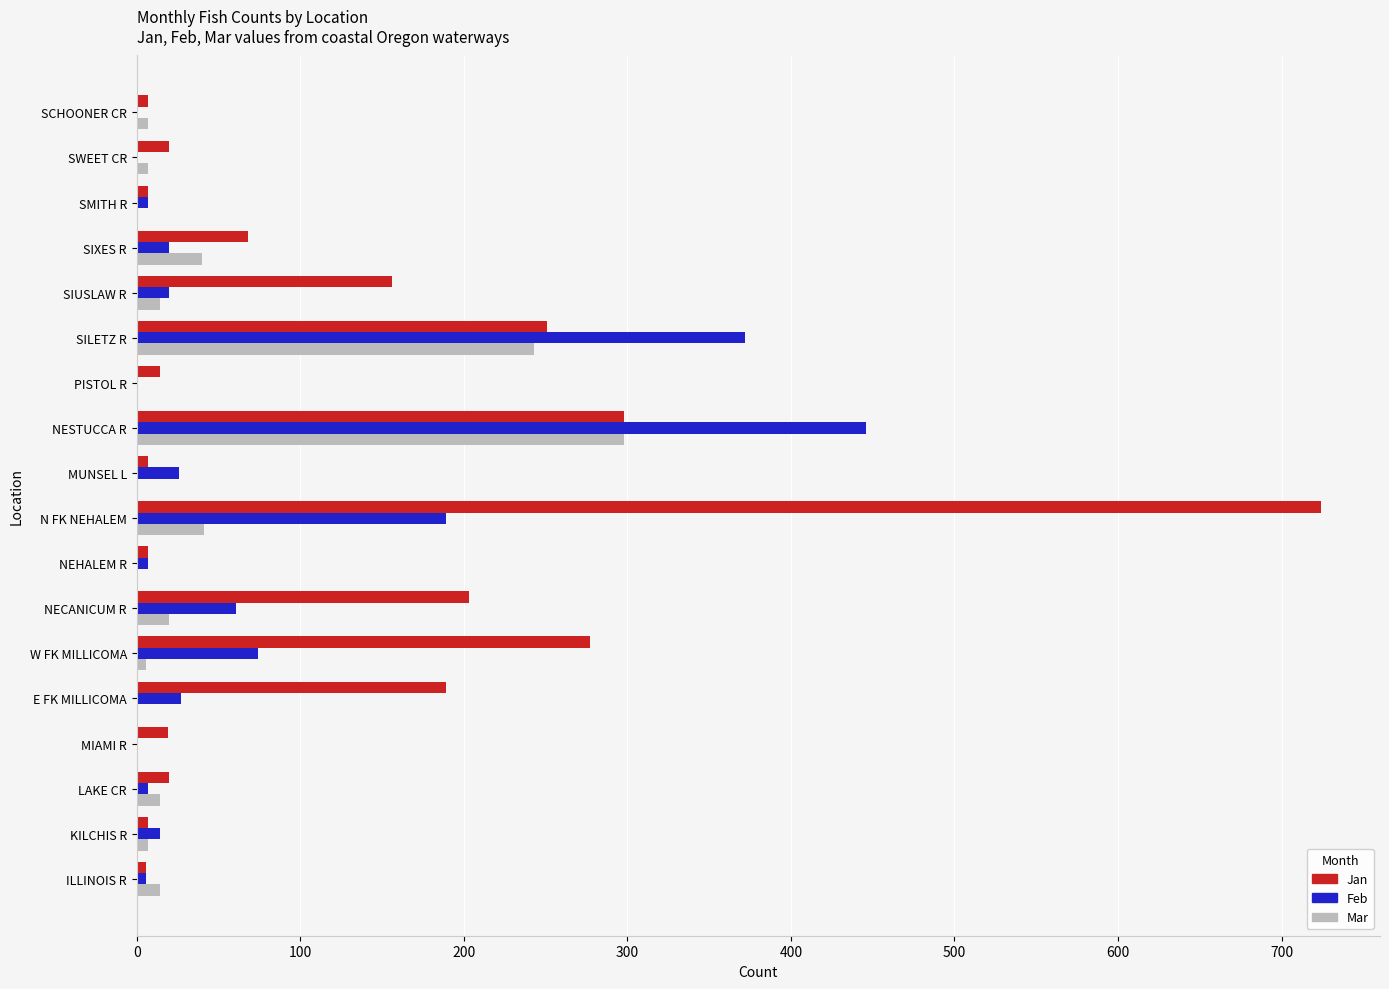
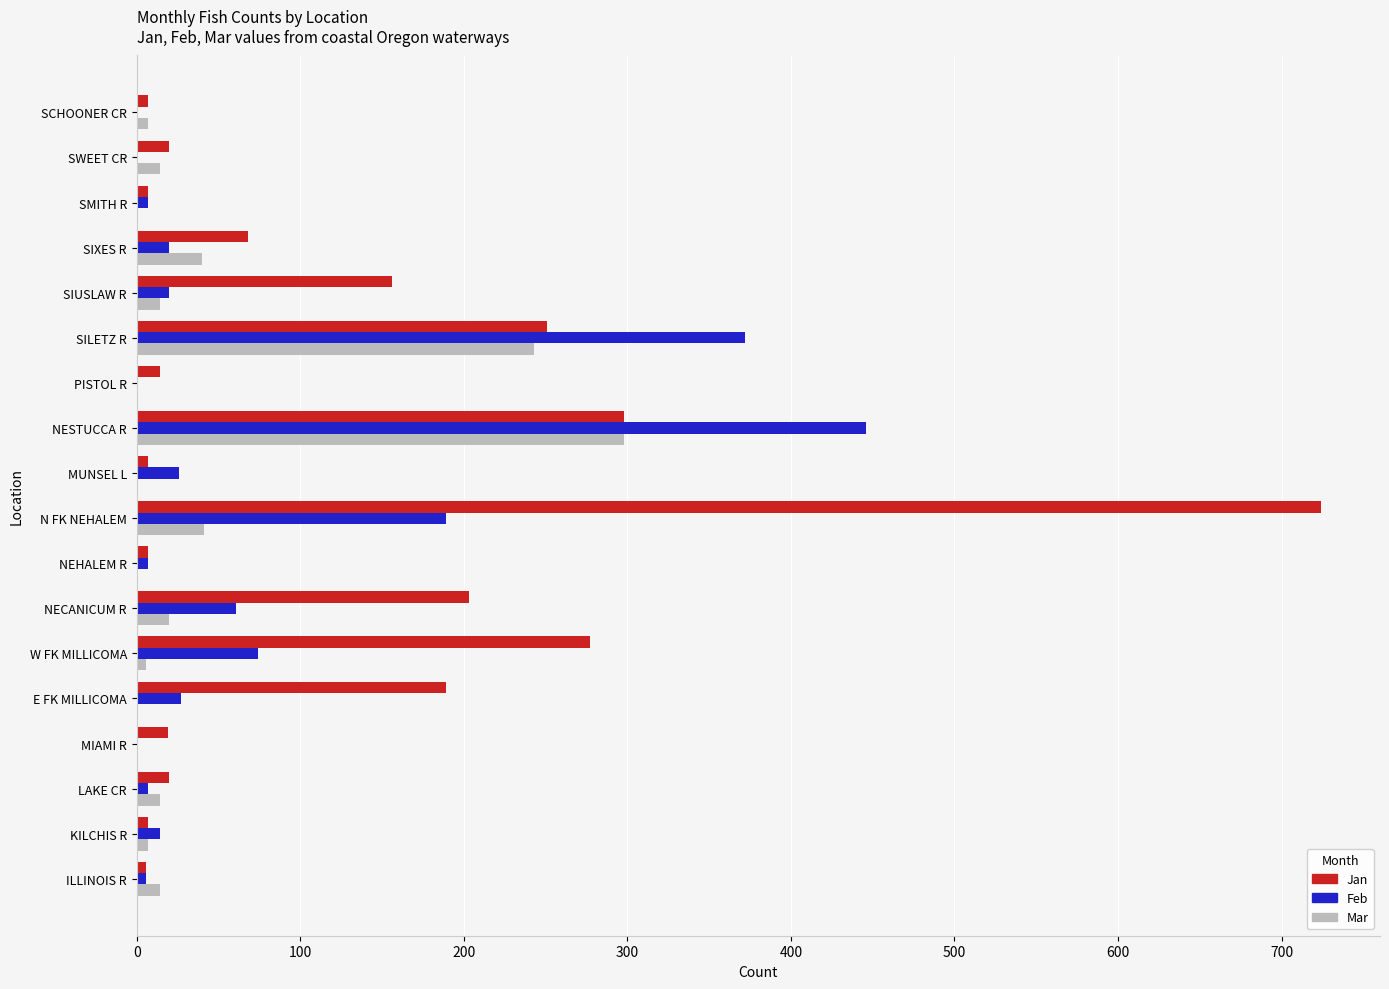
Mar, SWEET CR: 7 -> 14
